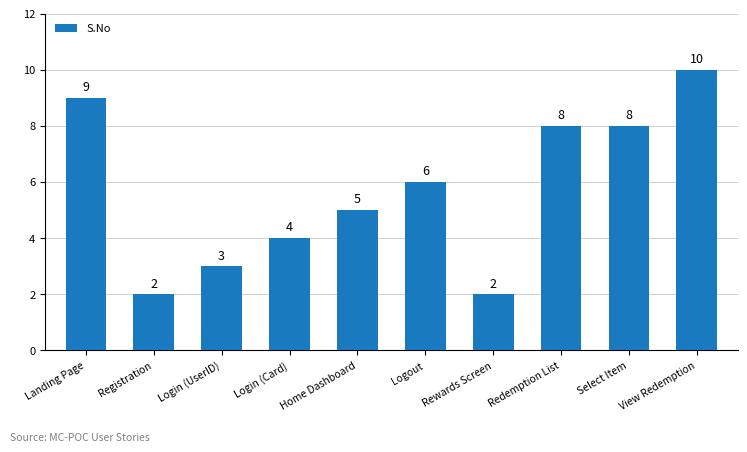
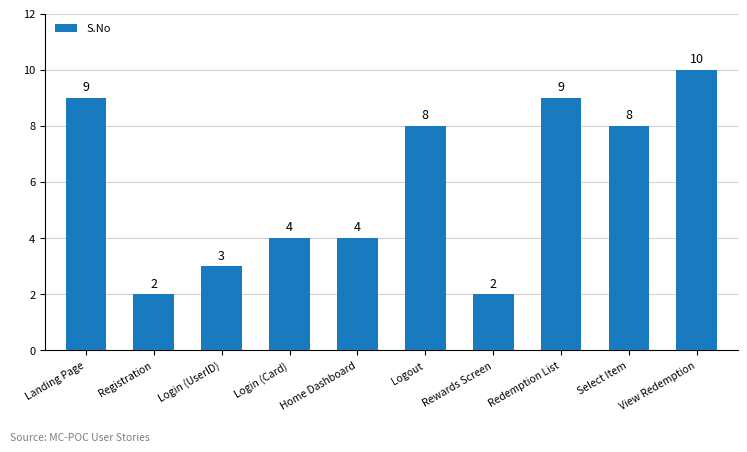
Home Dashboard: 5 -> 4
Logout: 6 -> 8
Redemption List: 8 -> 9
